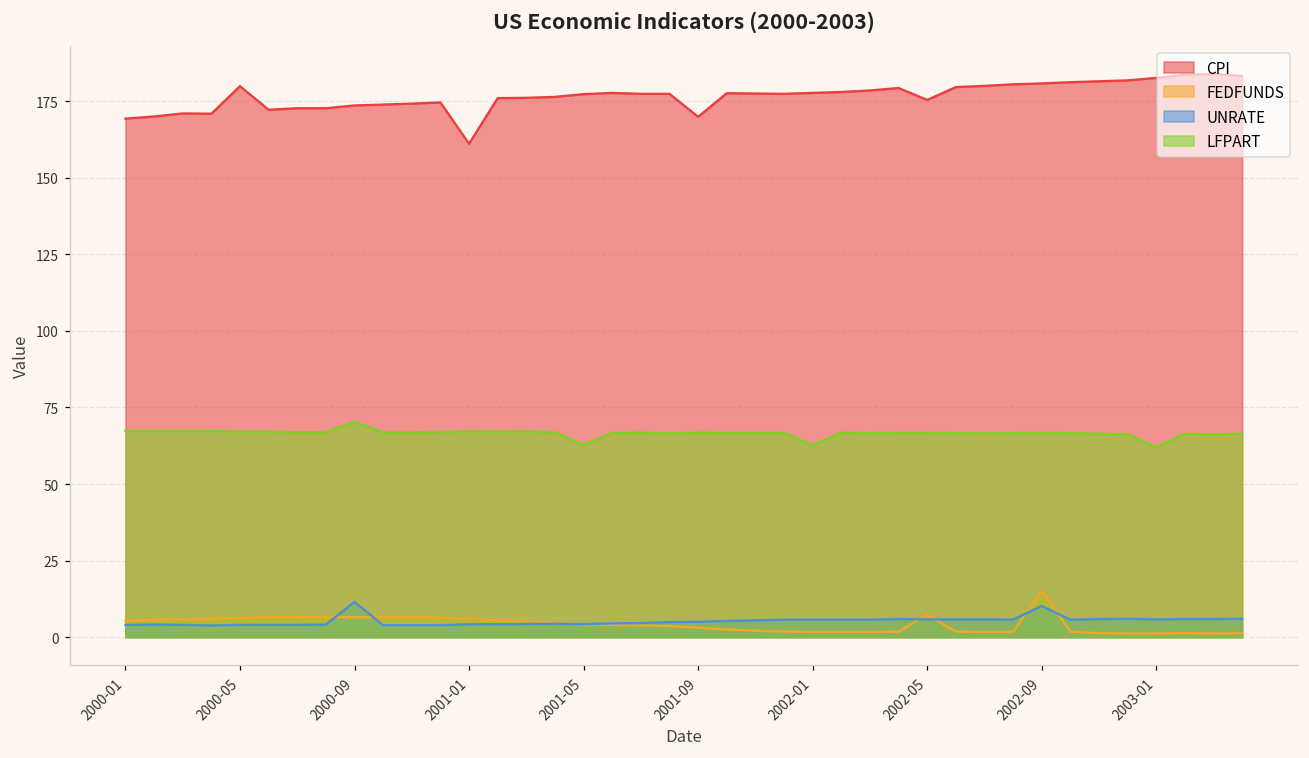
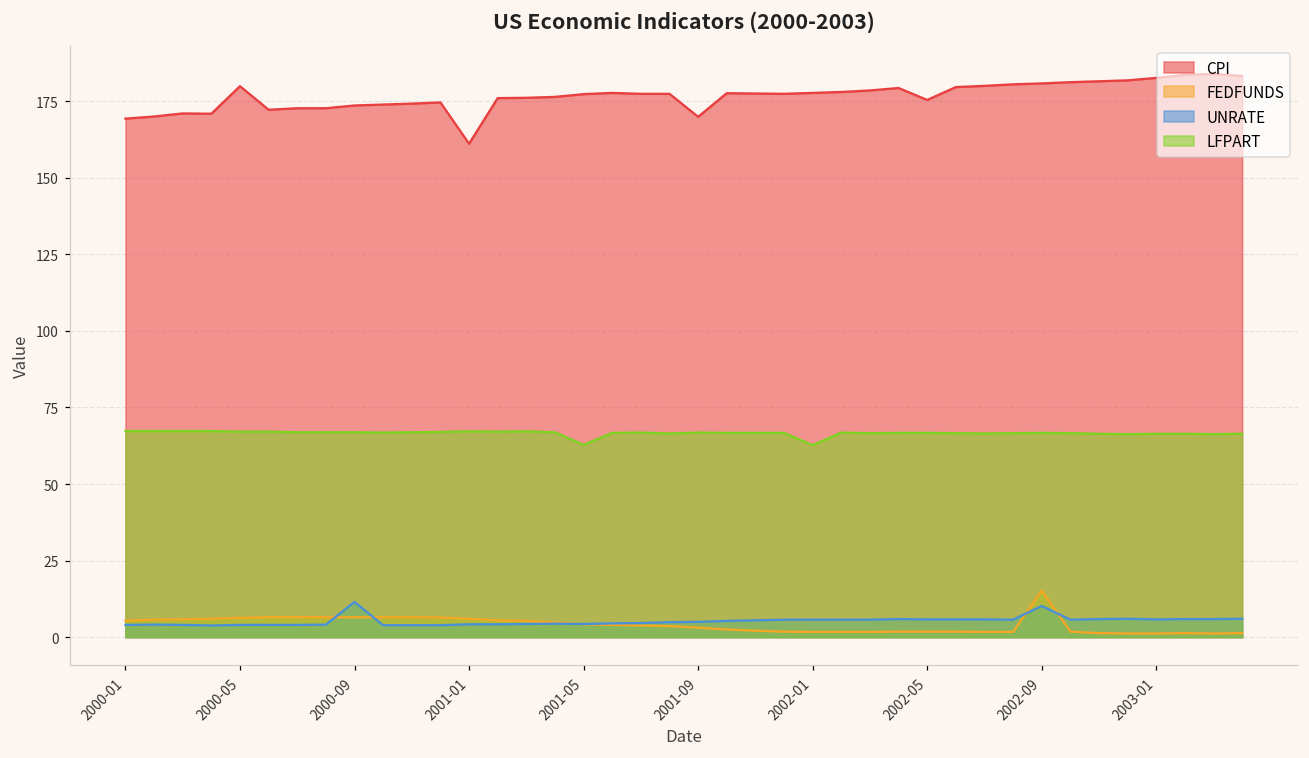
LFPART, 2000-09: 70 -> 67
FEDFUNDS, 2002-05: 7 -> 2
LFPART, 2003-01: 62 -> 66
